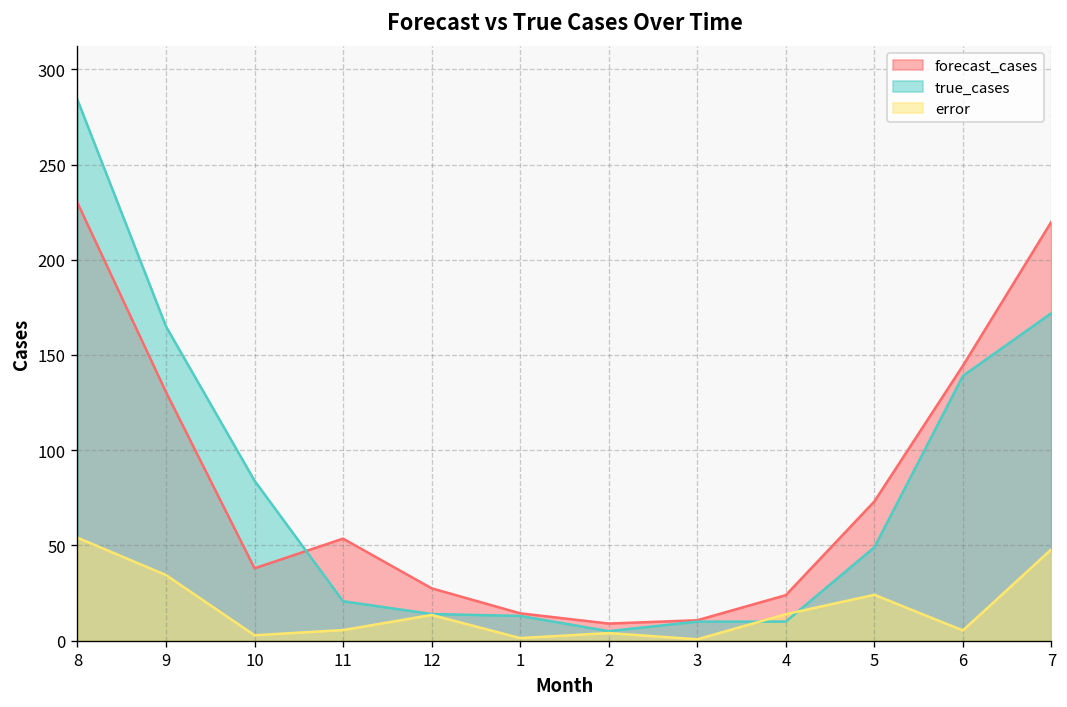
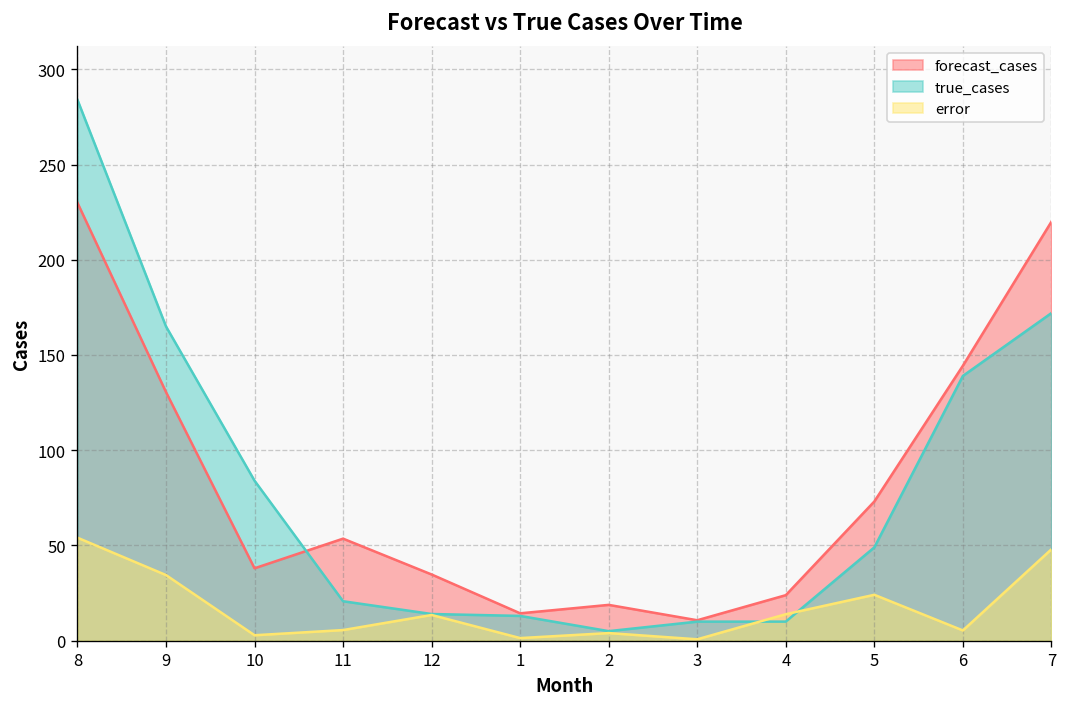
forecast_cases, 12: 27 -> 35
forecast_cases, 2: 9 -> 19
